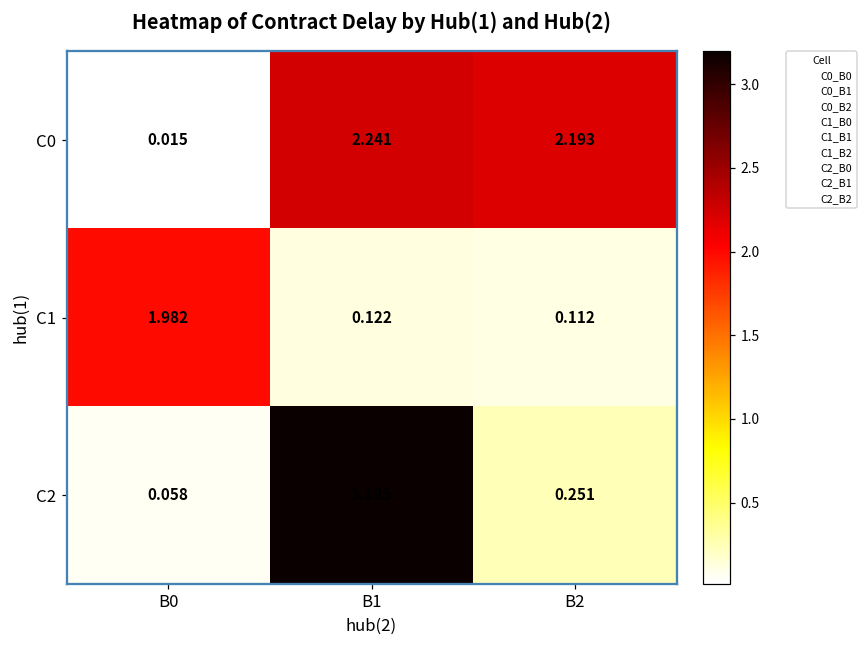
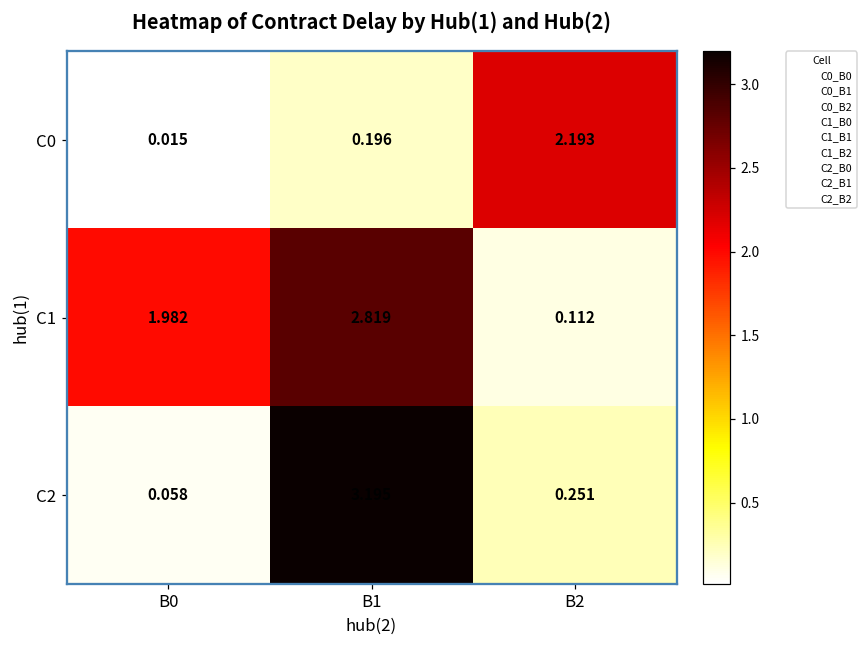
C0, B1: 2.241 -> 0.196
C1, B1: 0.122 -> 2.819
